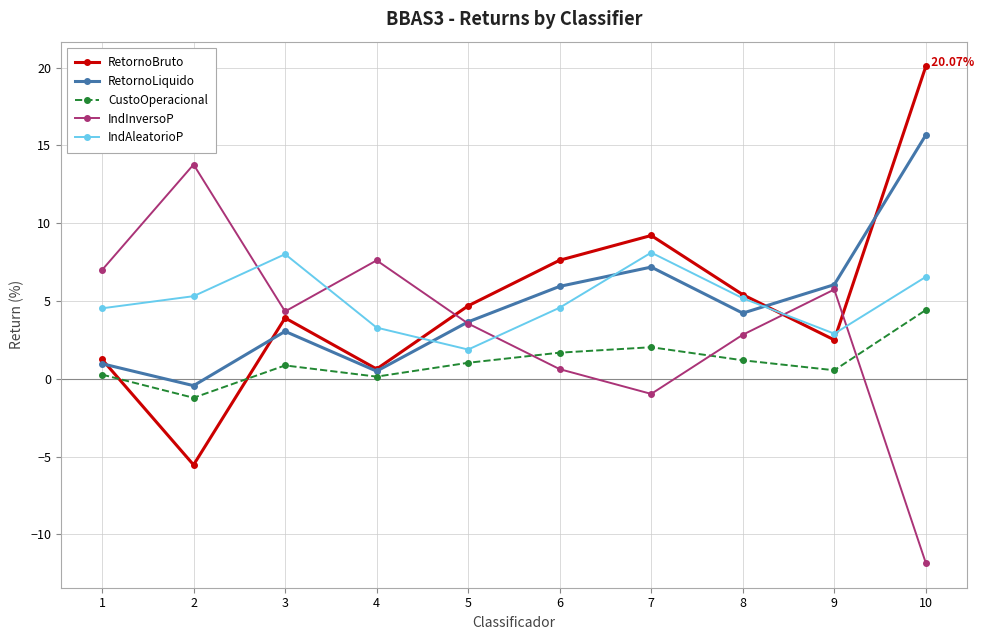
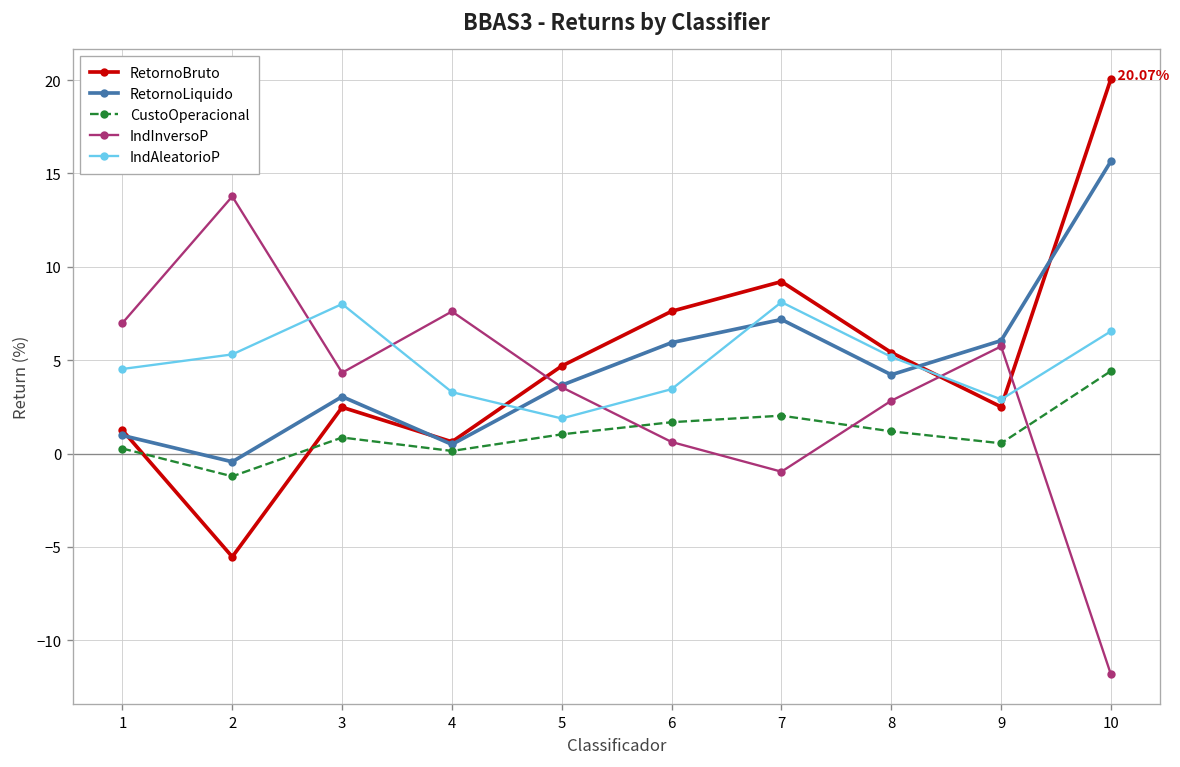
RetornoBruto, 3: 3.9 -> 2.5
IndAleatorioP, 6: 4.6 -> 3.5
